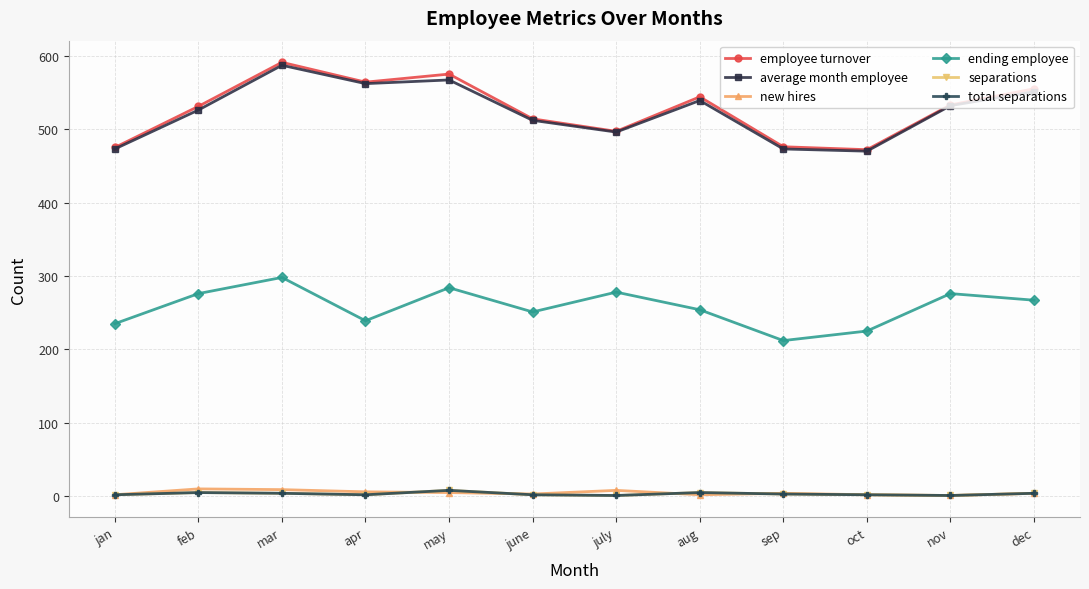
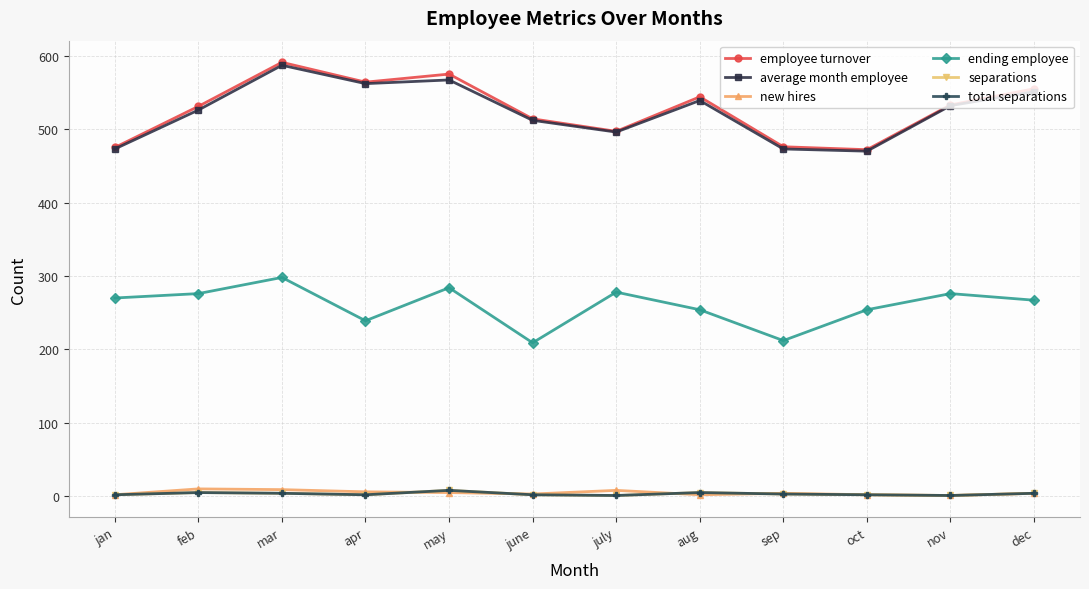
ending employee, jan: 240 -> 270
ending employee, june: 250 -> 210
ending employee, oct: 230 -> 250
